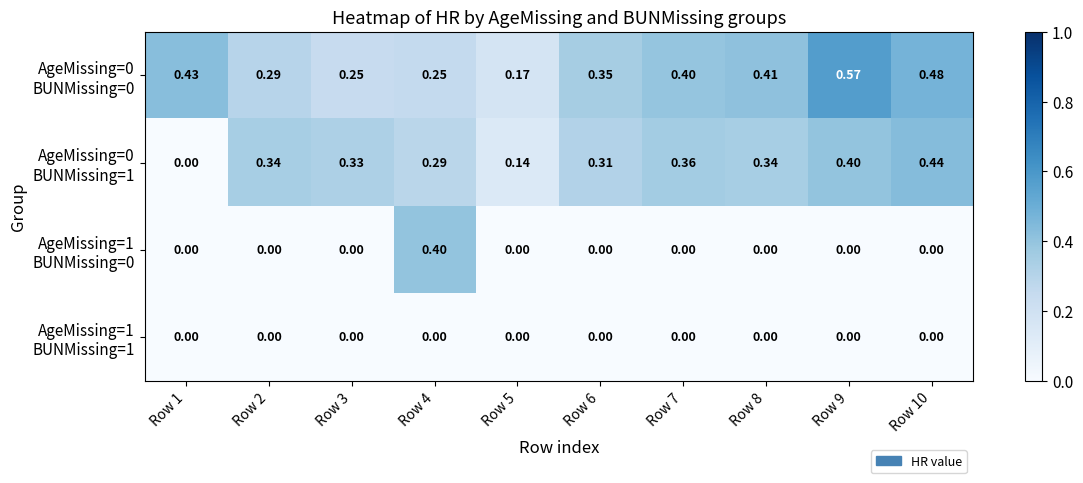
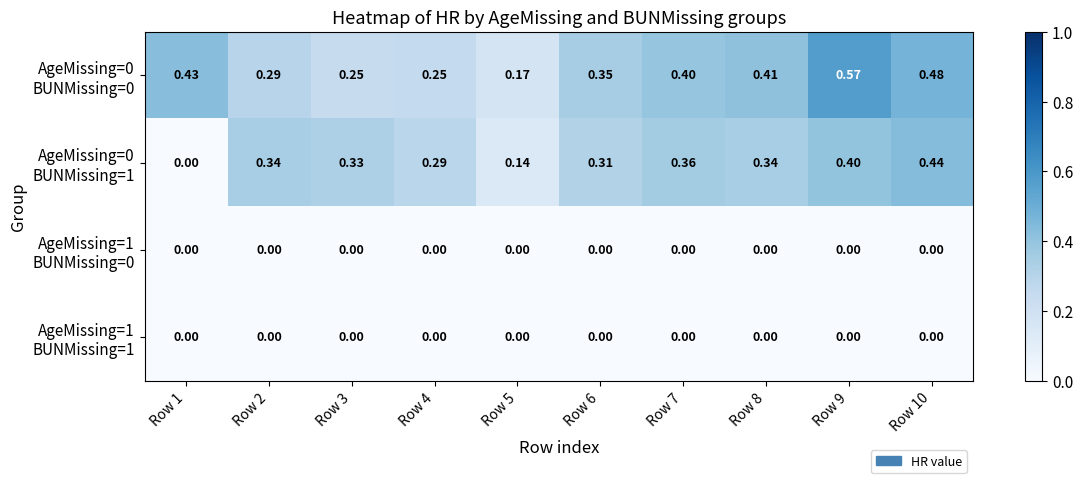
AgeMissing=1 BUNMissing=0, Row 4: 0.40 -> 0.00
